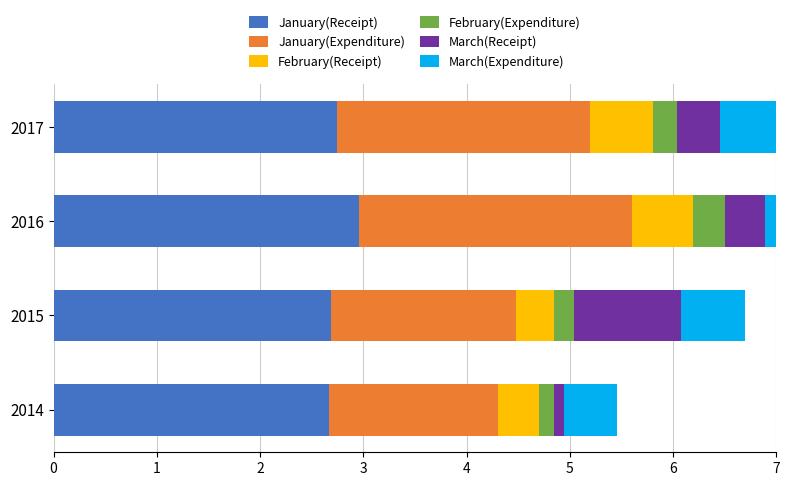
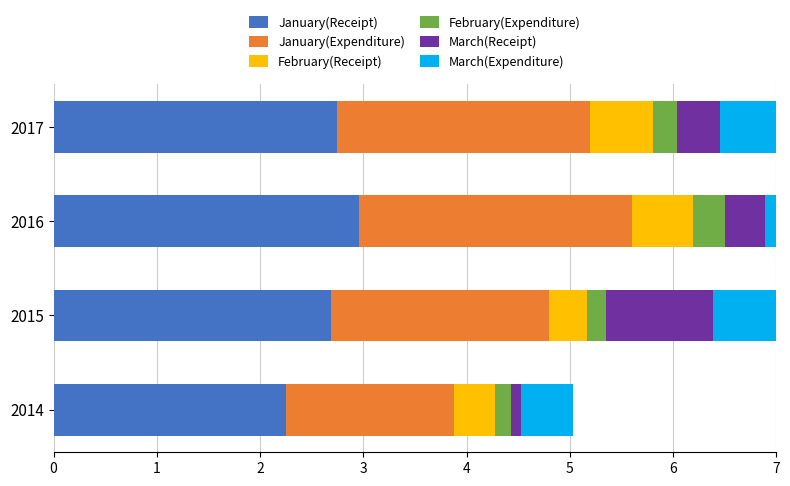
January(Expenditure), 2015: 1.80 -> 2.11
January(Receipt), 2014: 2.67 -> 2.25
